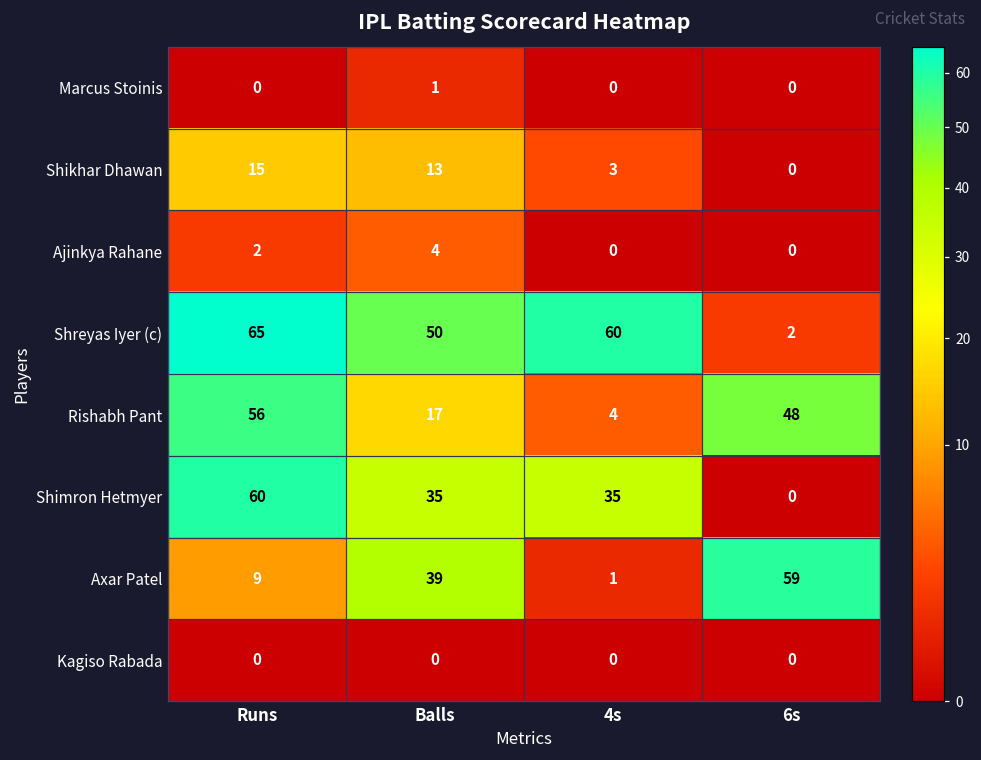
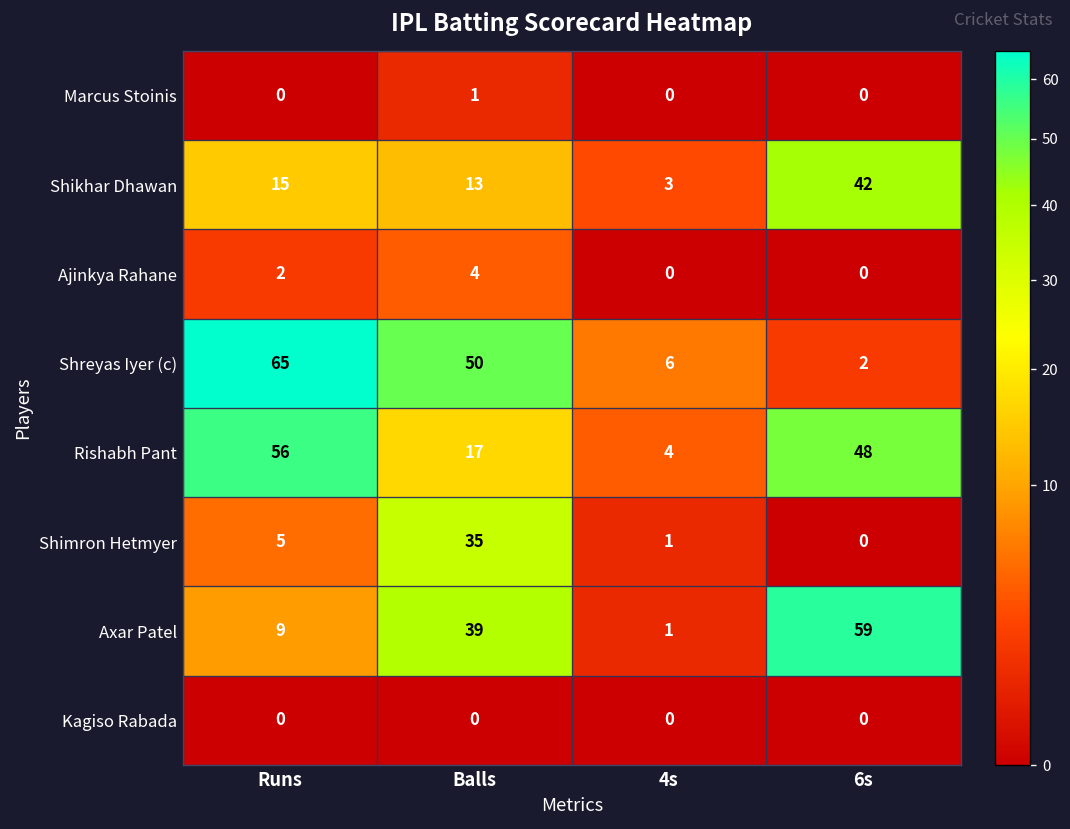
Shikhar Dhawan, 6s: 0 -> 42
Shreyas Iyer (c), 4s: 60 -> 6
Shimron Hetmyer, Runs: 60 -> 5
Shimron Hetmyer, 4s: 35 -> 1
